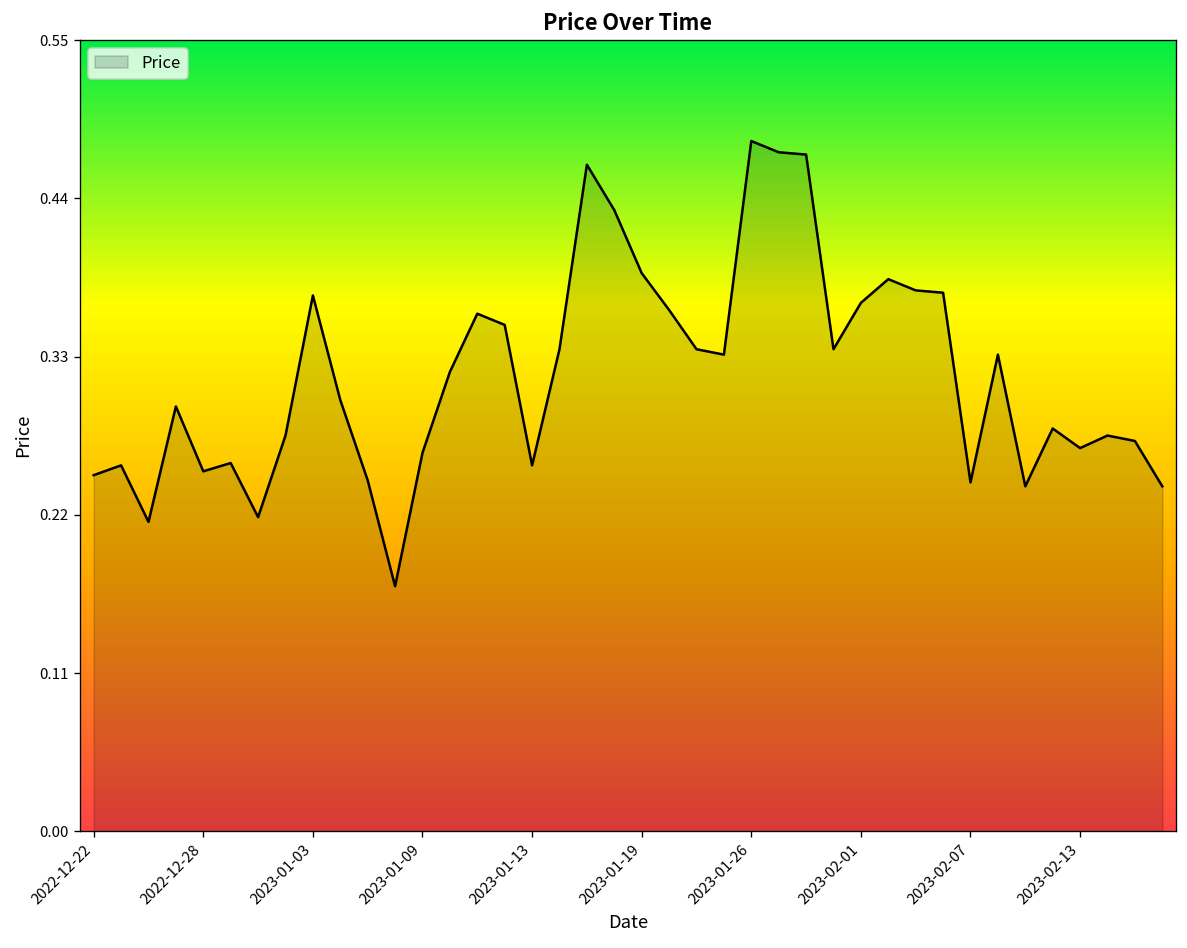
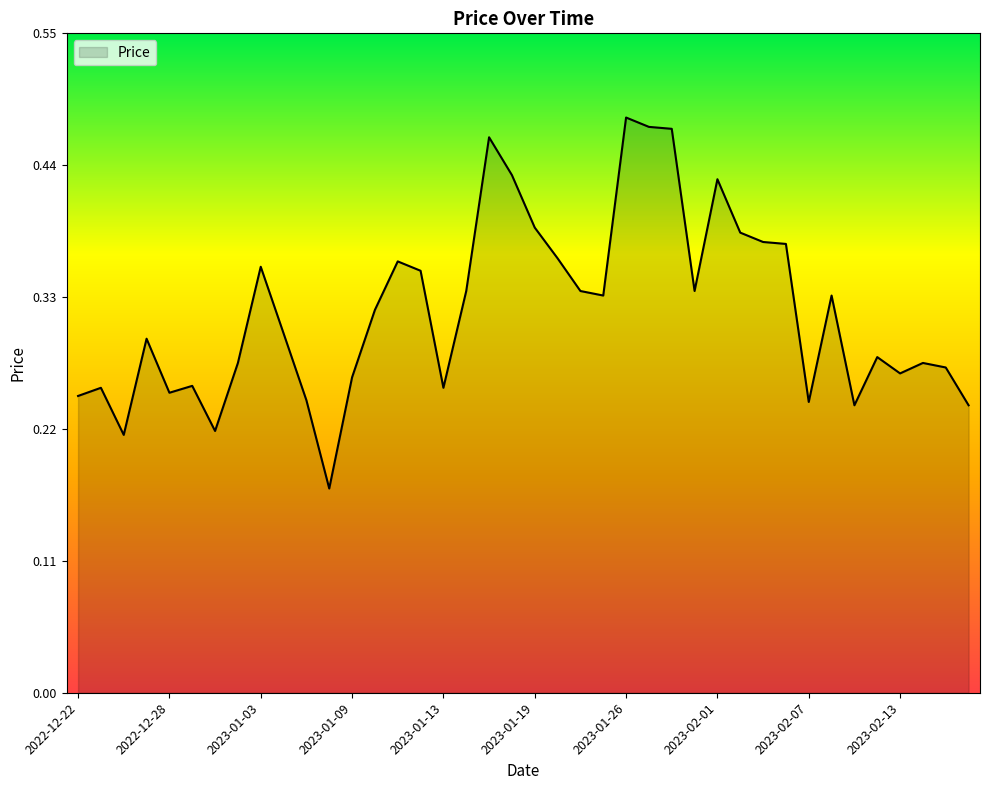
2023-01-03: 0.372 -> 0.355
2023-02-01: 0.367 -> 0.428
